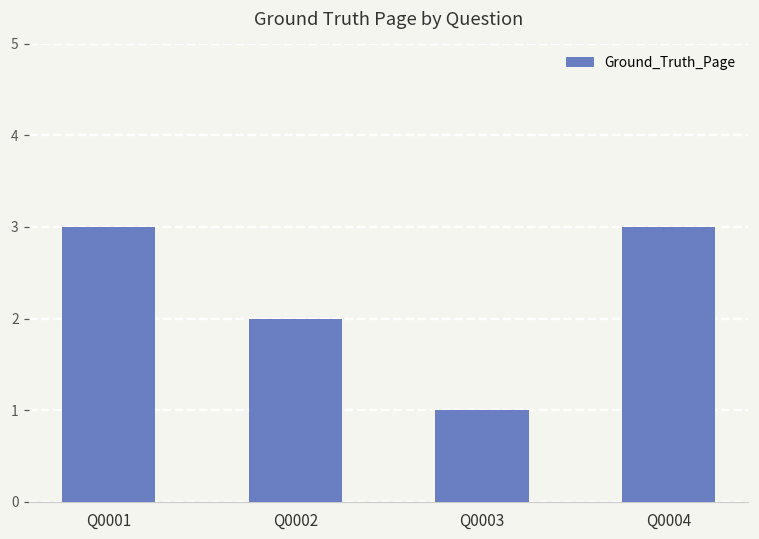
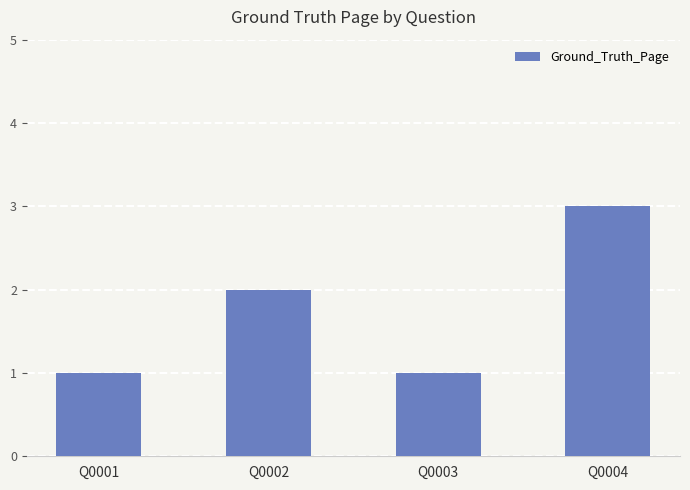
Q0001: 3 -> 1
